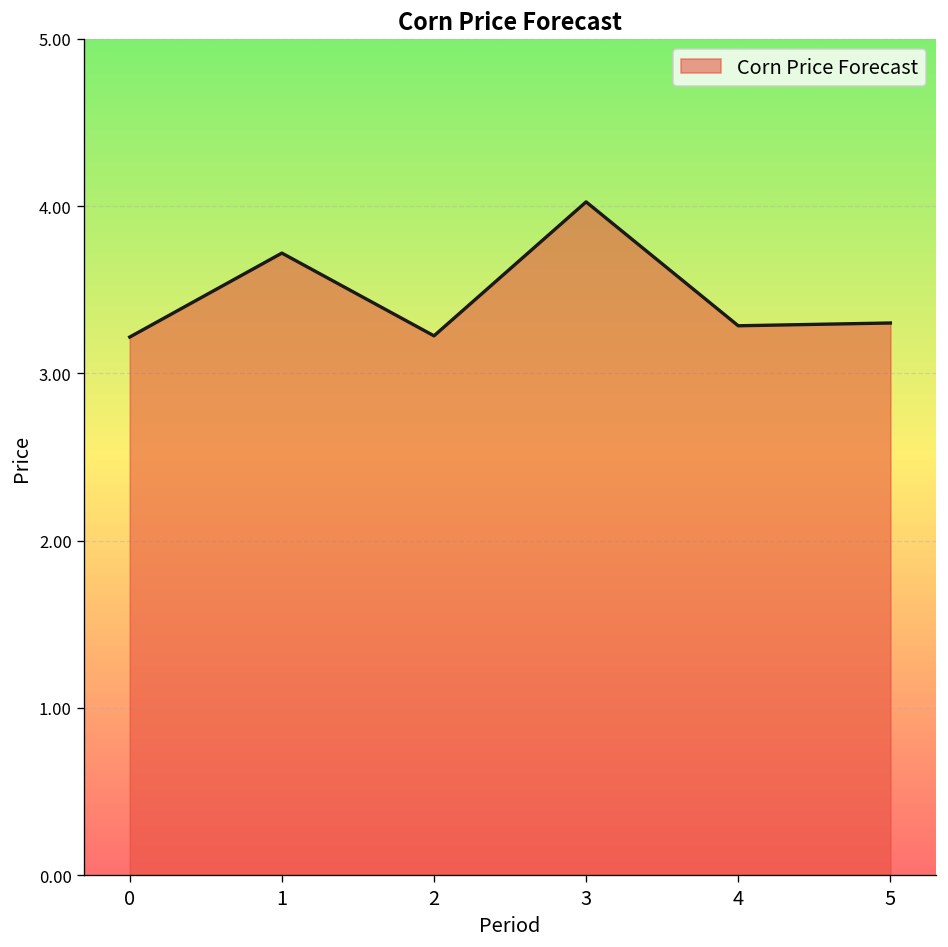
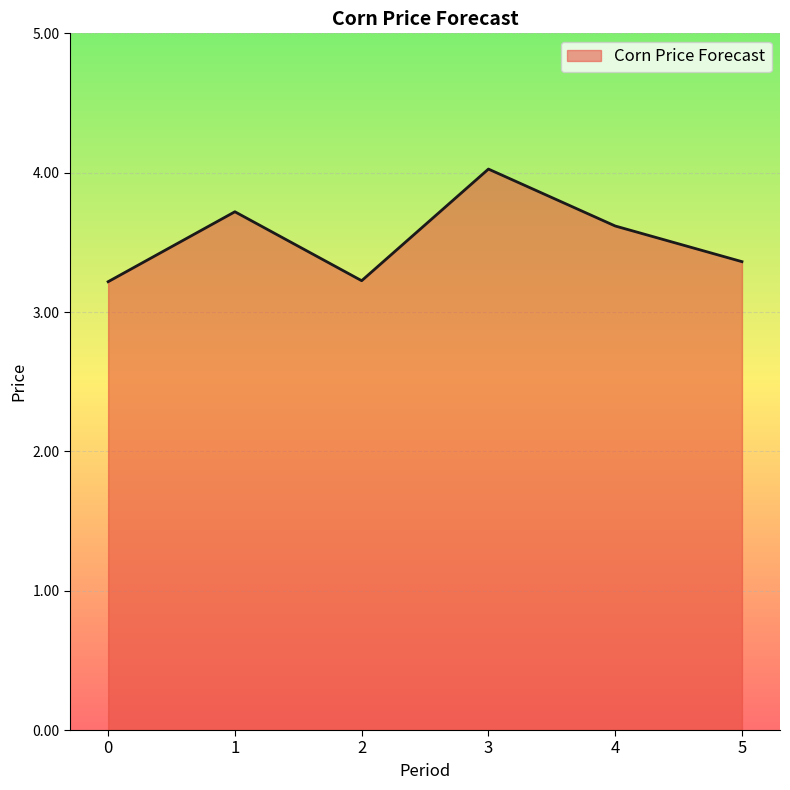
4: 3.28 -> 3.62
5: 3.30 -> 3.36
